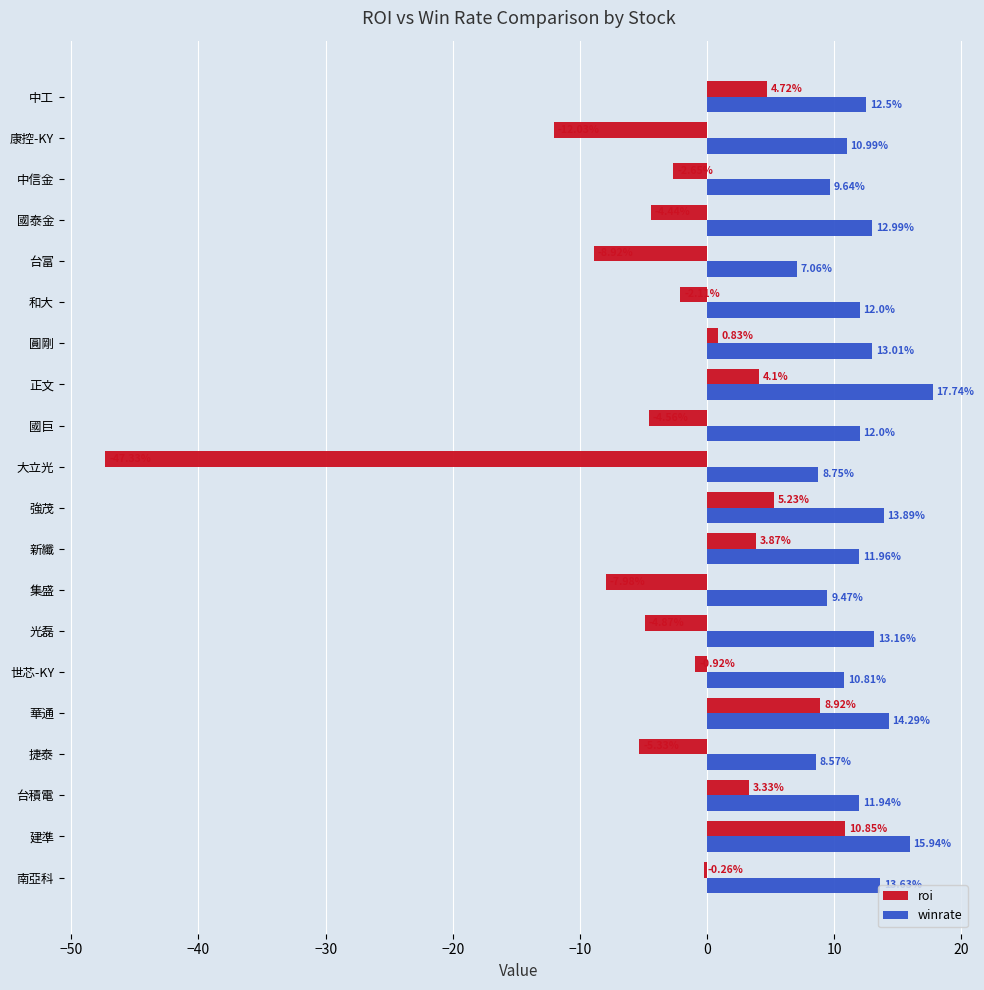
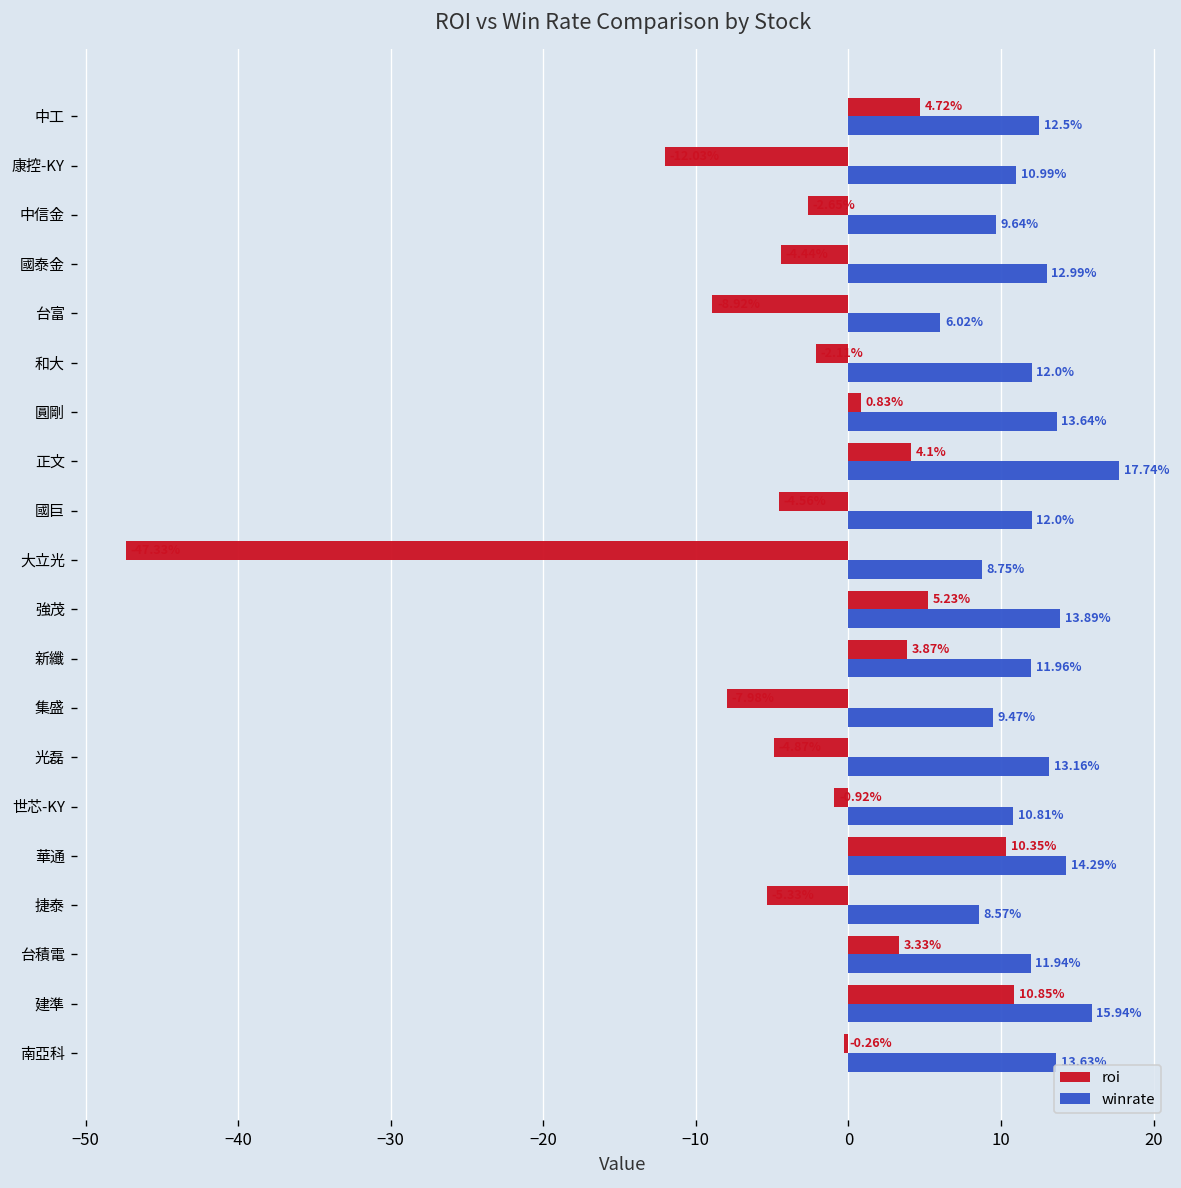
winrate, 台富: 7.06% -> 6.02%
winrate, 圓剛: 13.01% -> 13.64%
roi, 華通: 8.92% -> 10.35%
